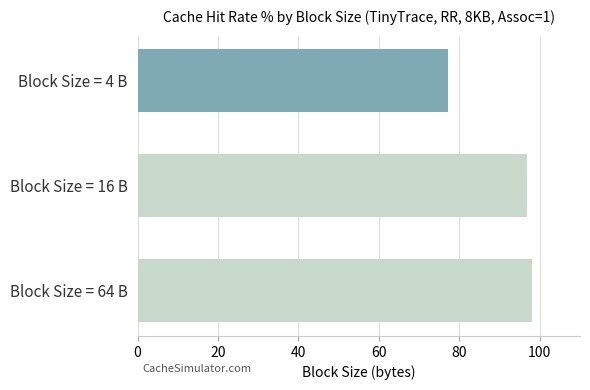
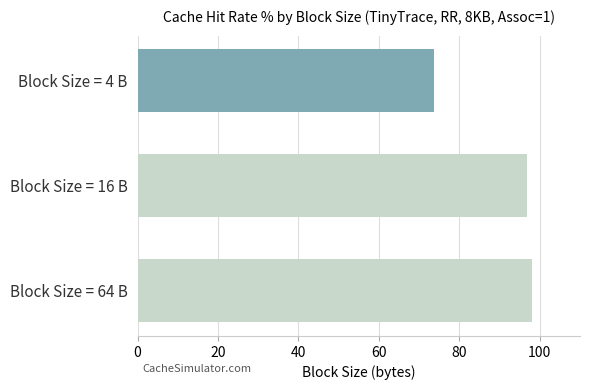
Block Size = 4 B: 77 -> 74
